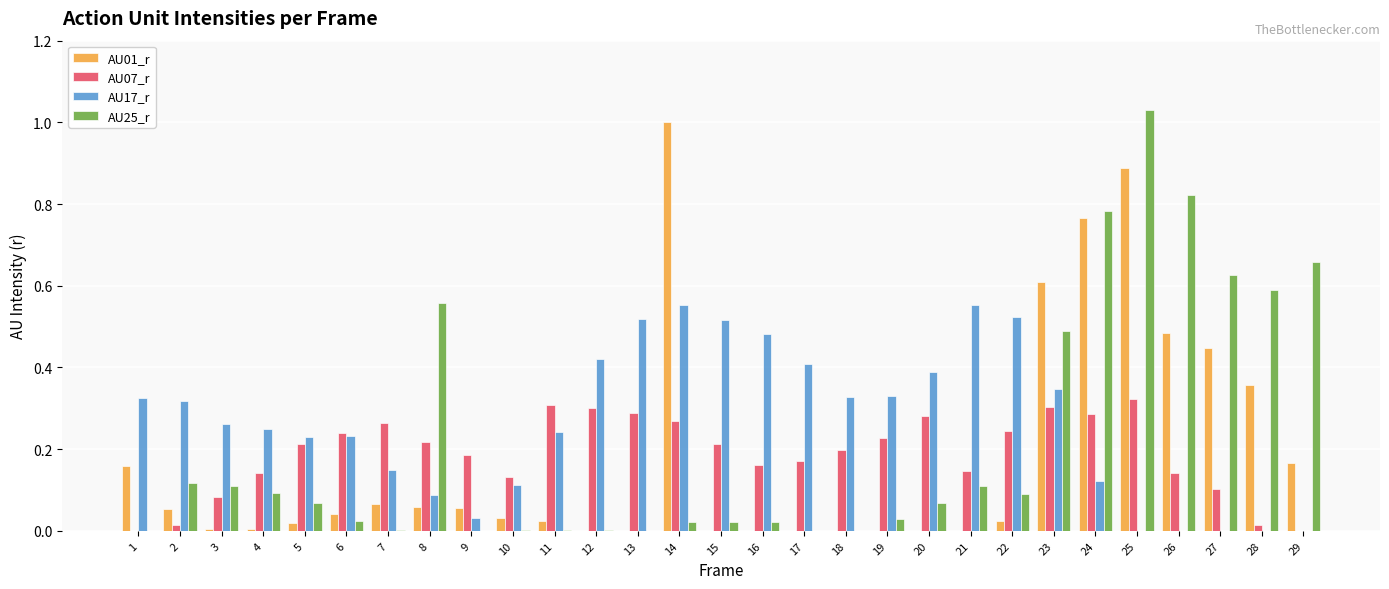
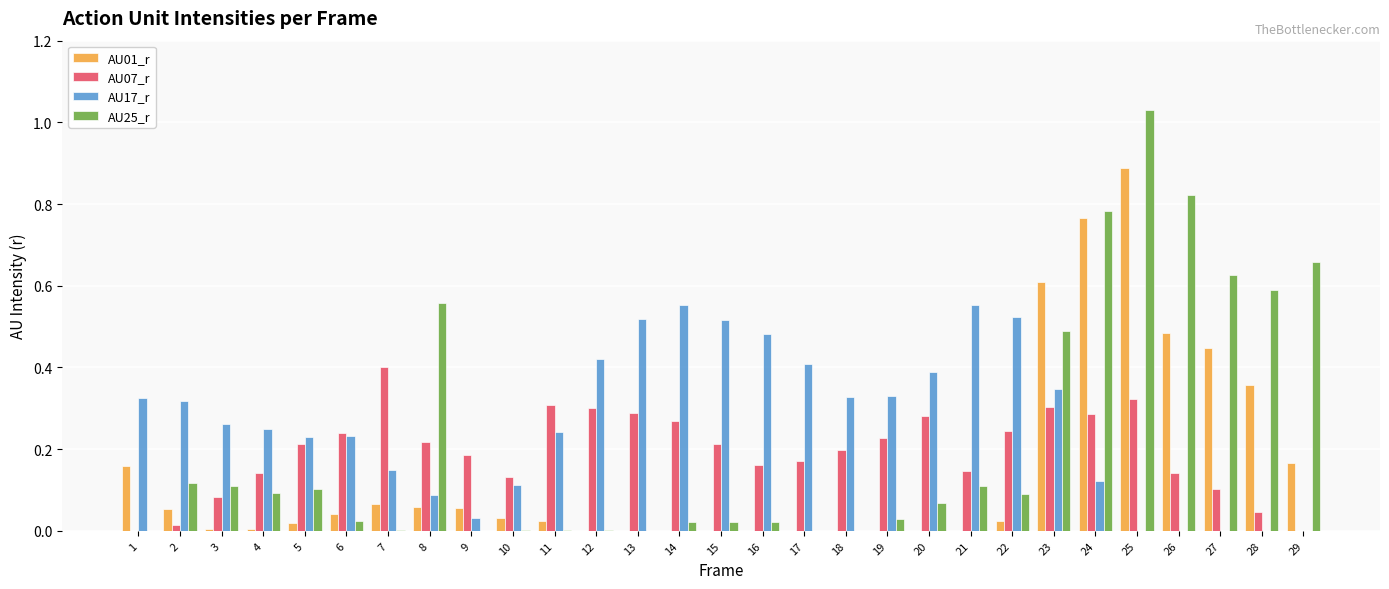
AU25_r, 5: 0.07 -> 0.10
AU07_r, 7: 0.27 -> 0.40
AU01_r, 14: 1 -> 0
AU07_r, 28: 0.02 -> 0.05
